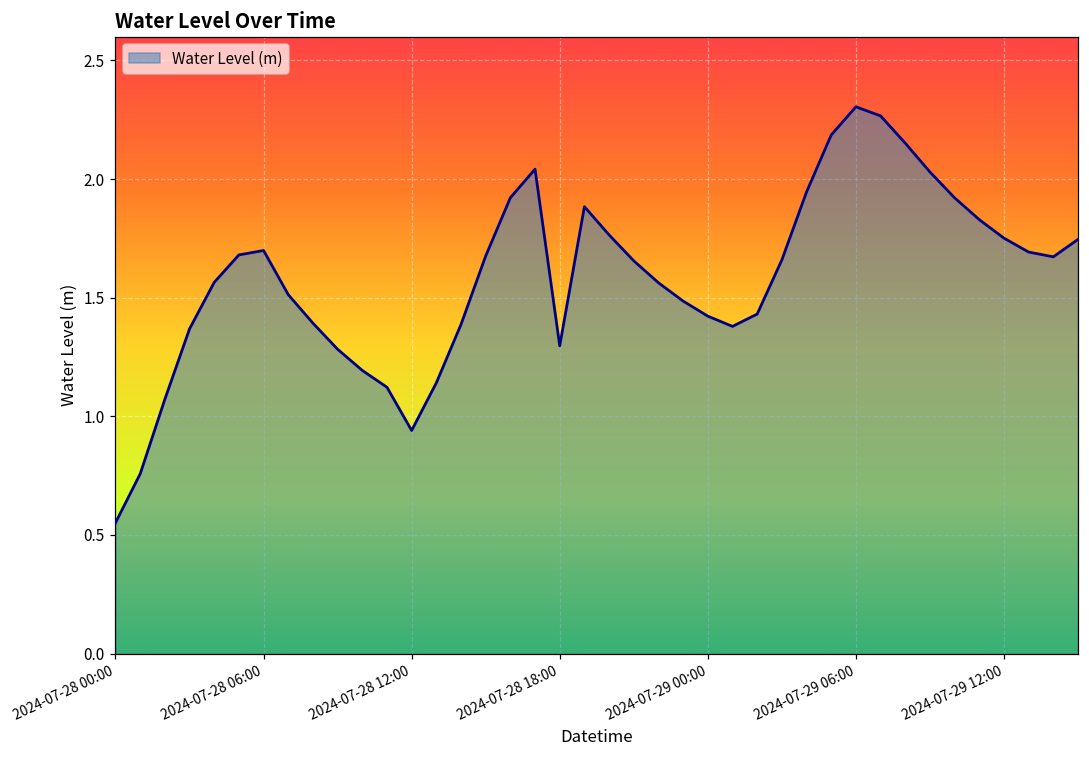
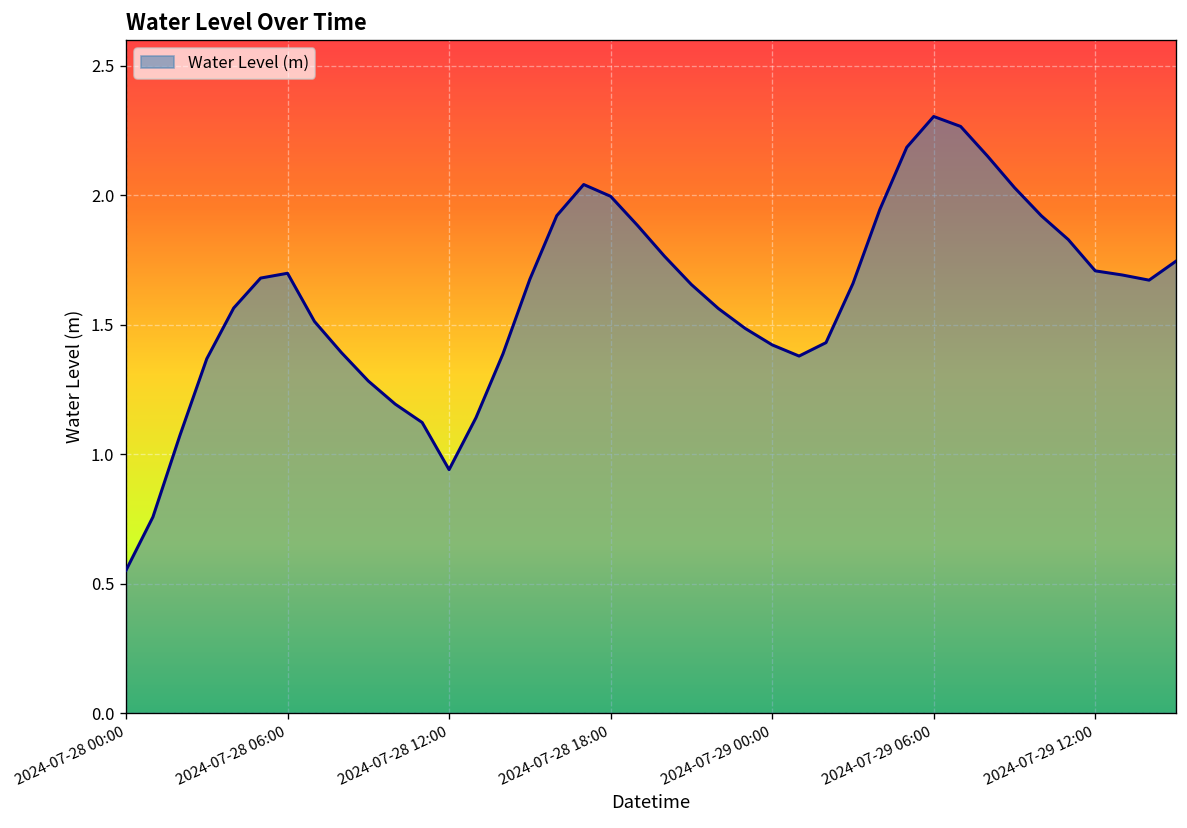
2024-07-28 18:00: 1.30 -> 2.00
2024-07-29 12:00: 1.75 -> 1.71
